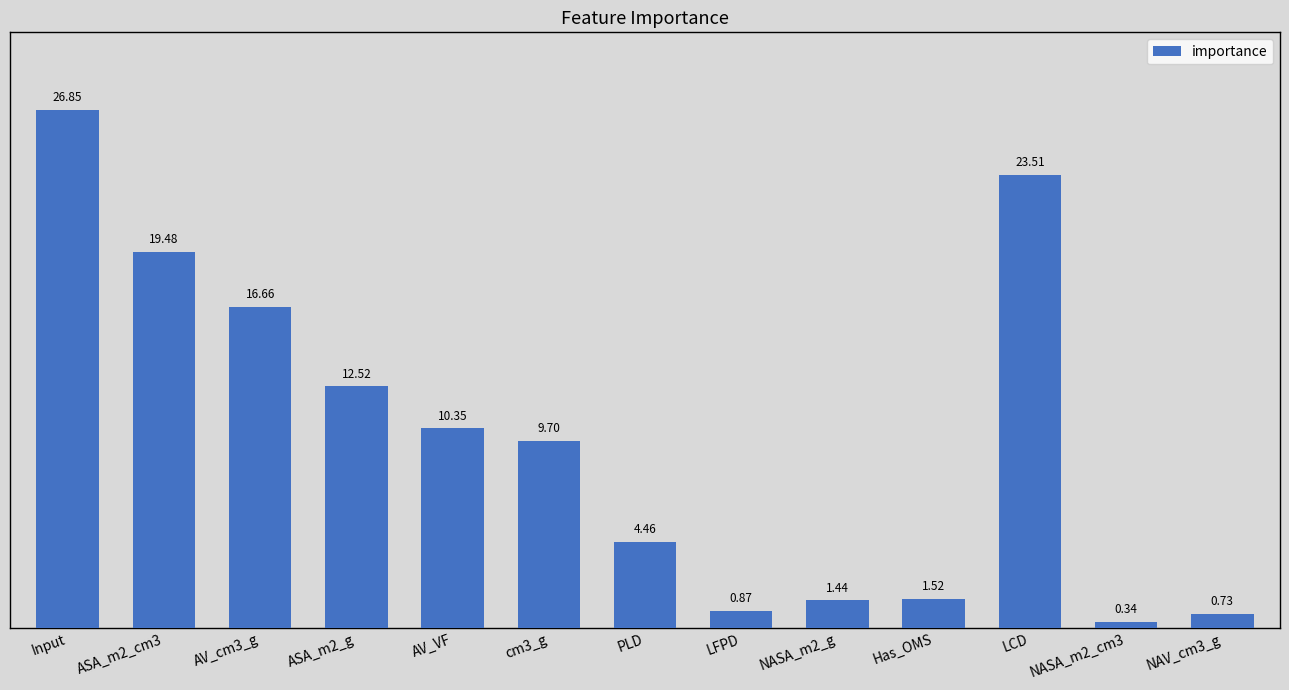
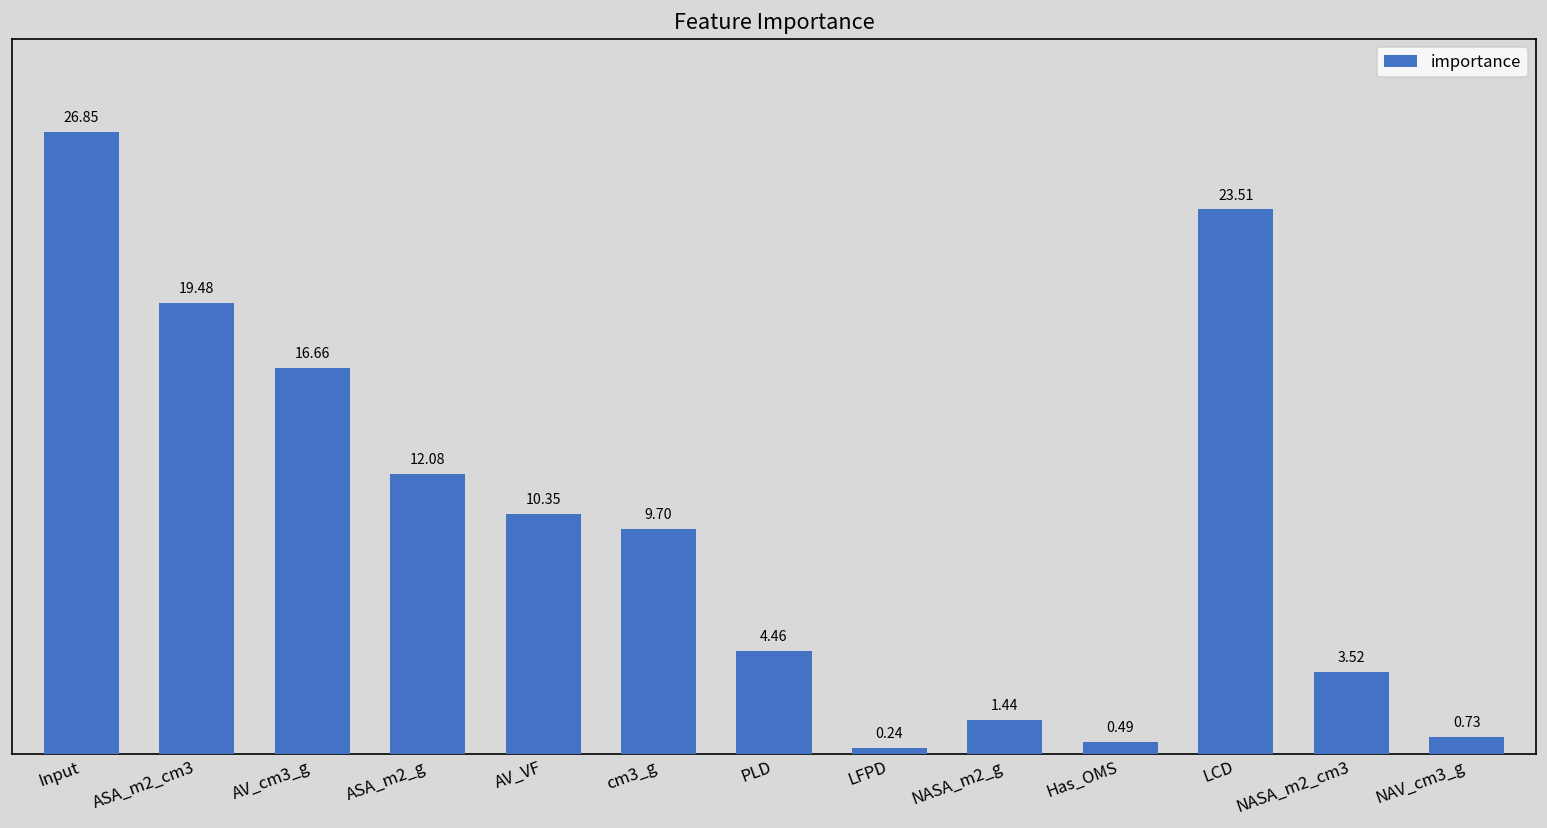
ASA_m2_g: 12.52 -> 12.08
LFPD: 0.87 -> 0.24
Has_OMS: 1.52 -> 0.49
NASA_m2_cm3: 0.34 -> 3.52
